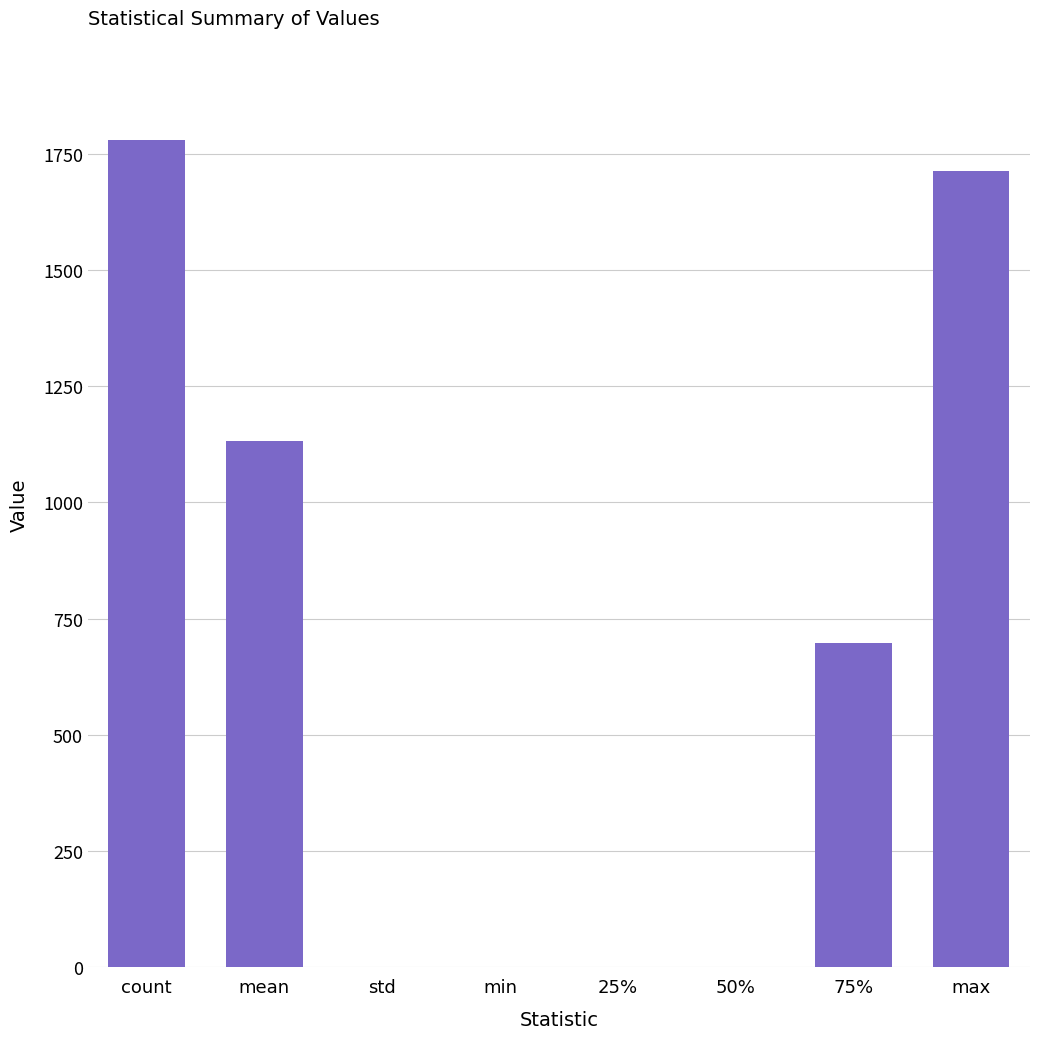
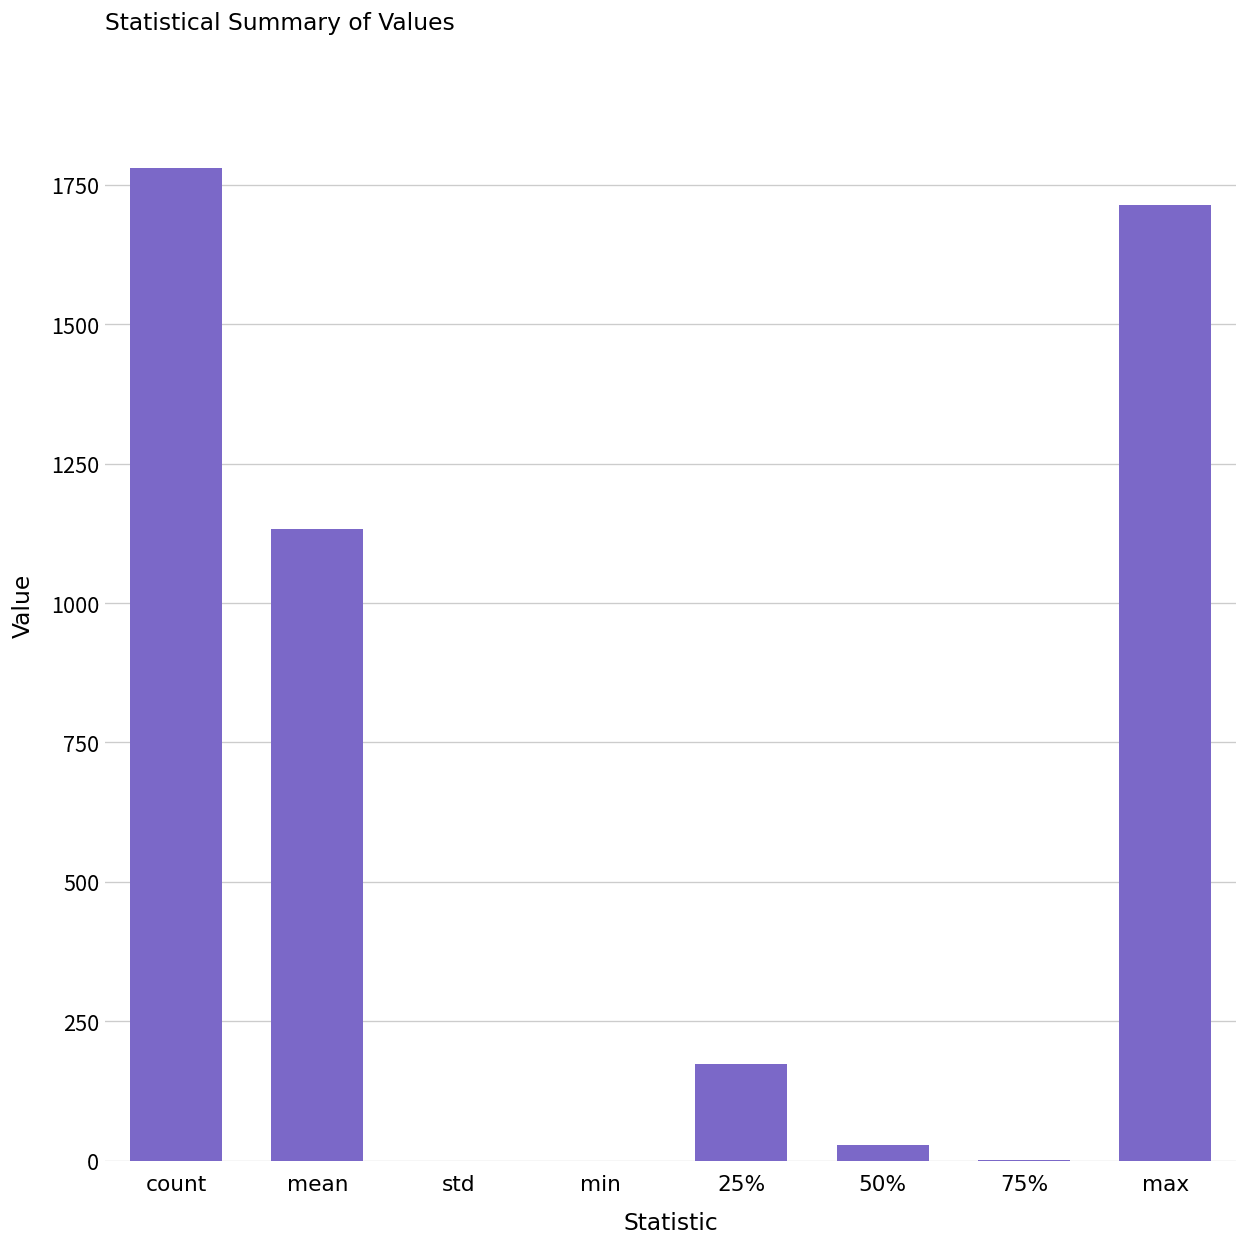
25%: 0 -> 170
50%: 0 -> 30
75%: 700 -> 0
